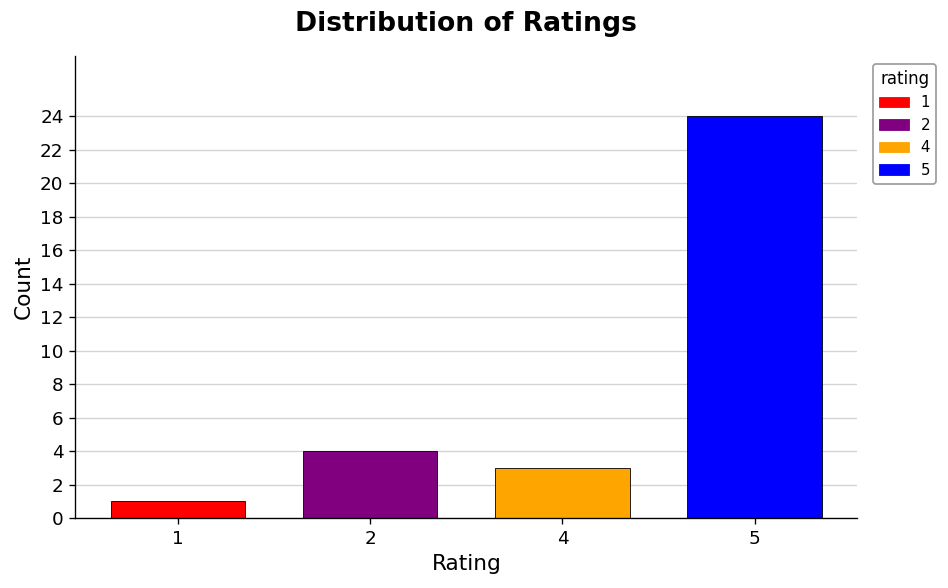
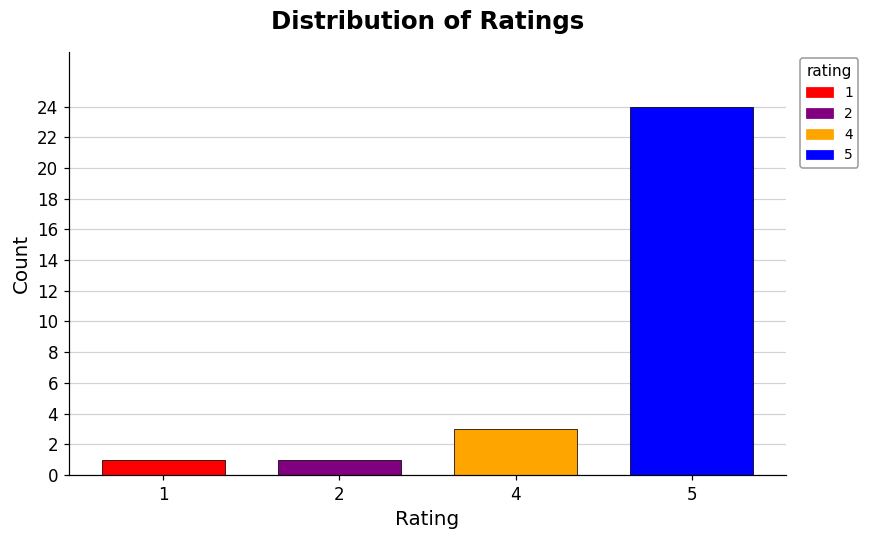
2: 4 -> 1
